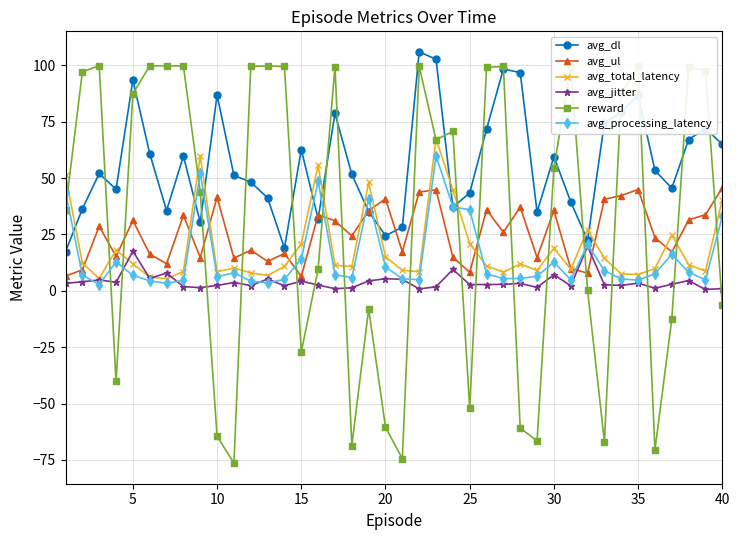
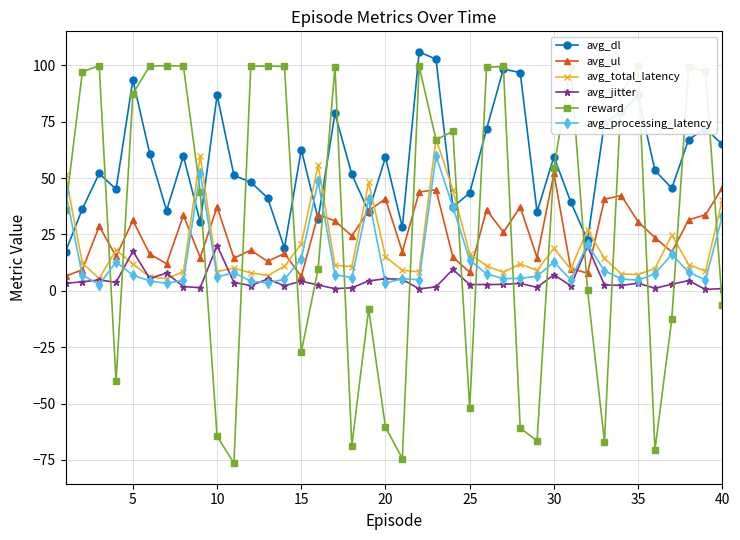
avg_ul, 10: 42 -> 37
avg_jitter, 10: 2 -> 20
avg_dl, 20: 25 -> 59
avg_processing_latency, 20: 11 -> 3
avg_total_latency, 25: 21 -> 16
avg_processing_latency, 25: 36 -> 14
avg_ul, 30: 36 -> 52
avg_ul, 35: 45 -> 31
